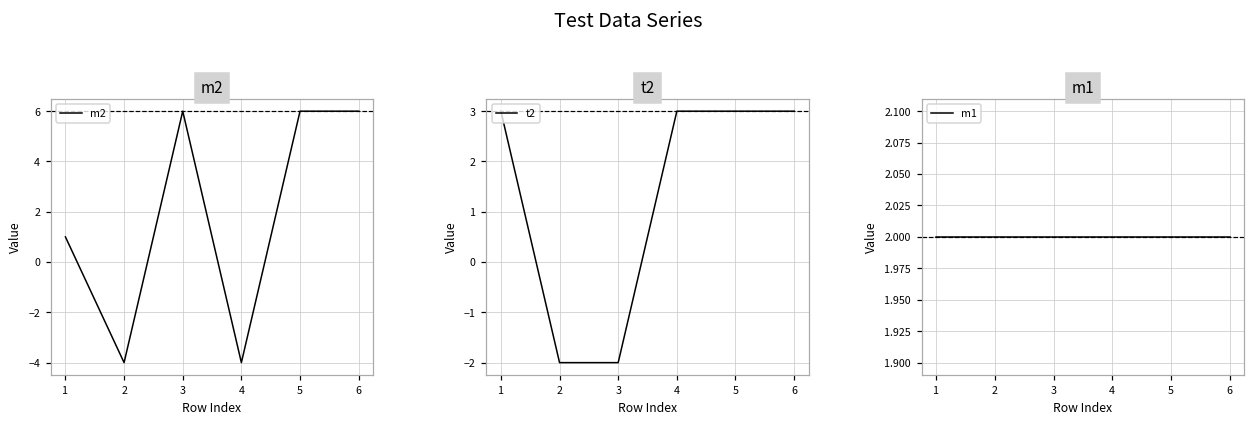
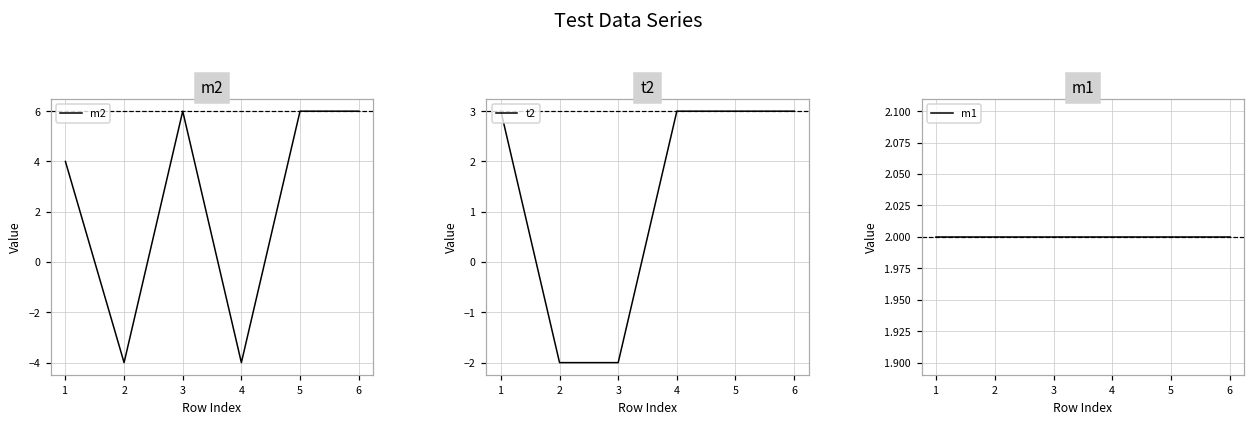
m2, 1: 1 -> 4
